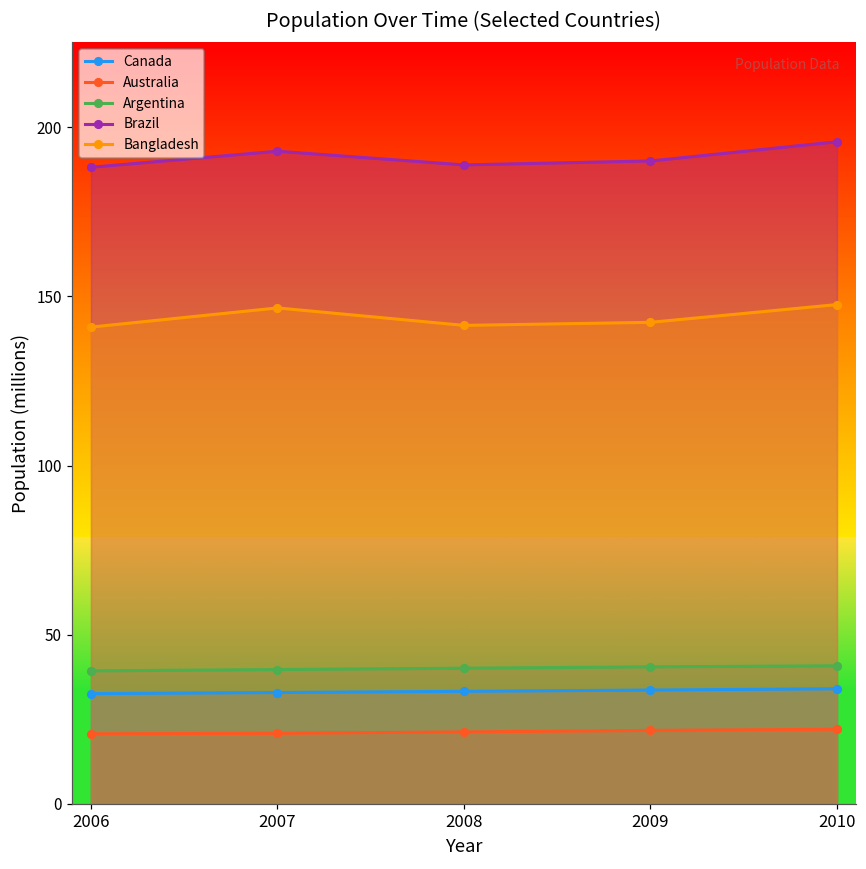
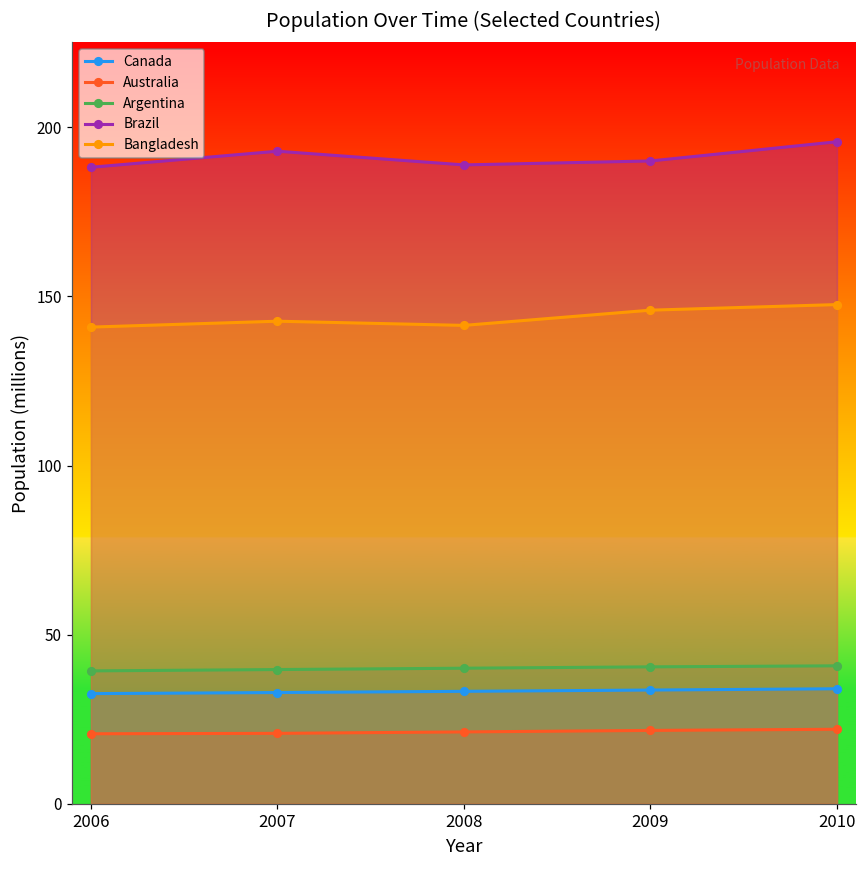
Bangladesh, 2007: 147 -> 143
Bangladesh, 2009: 142 -> 146
